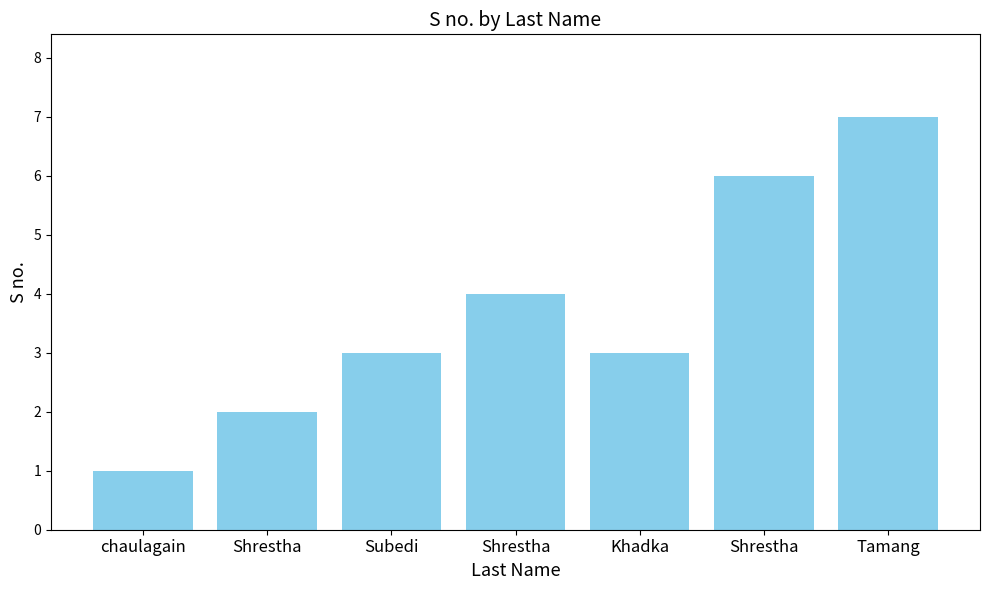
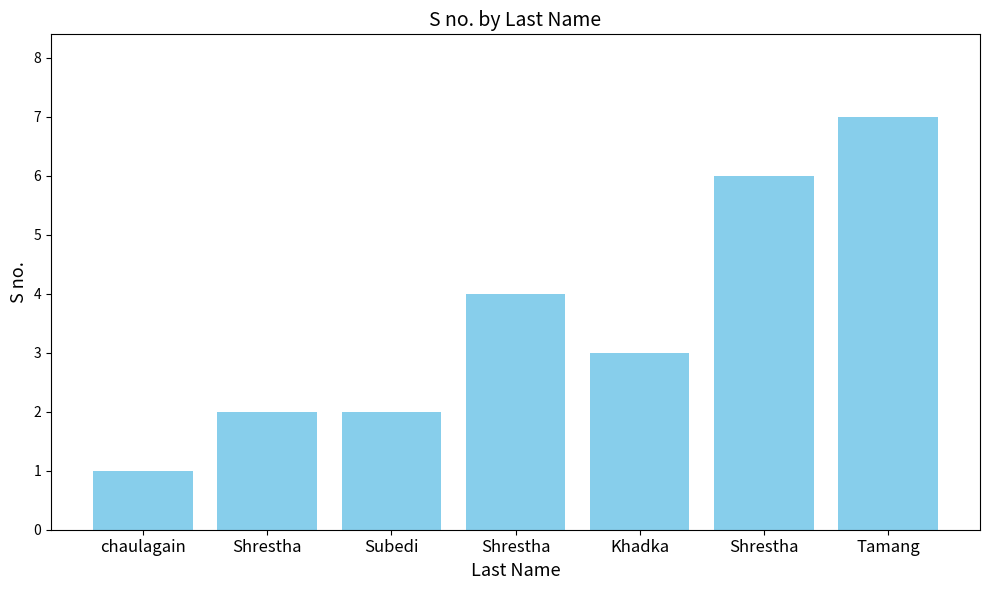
Subedi: 3 -> 2
